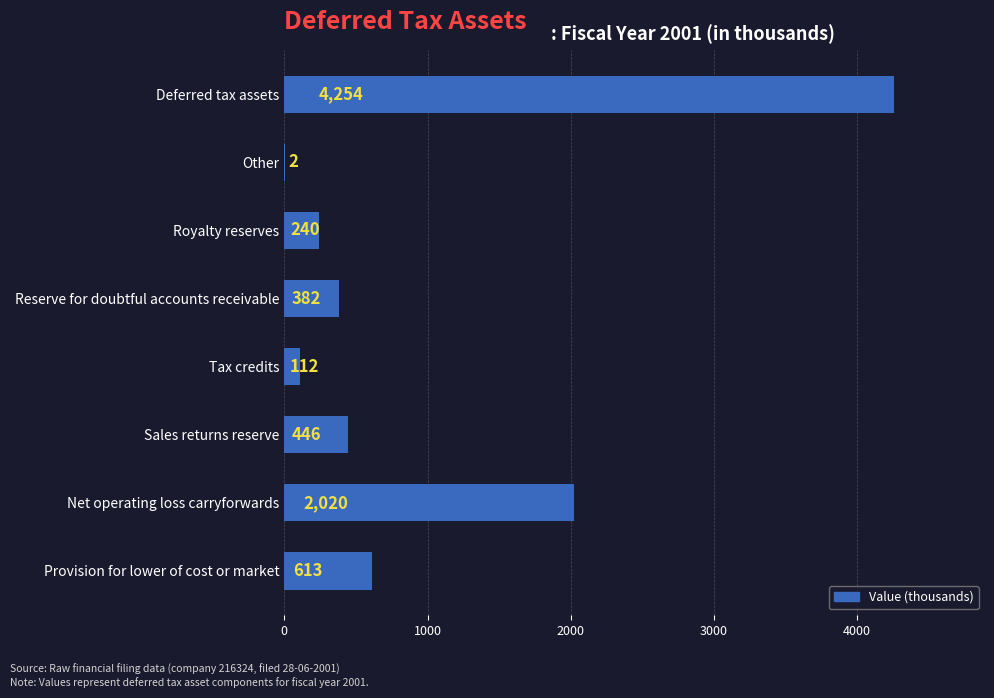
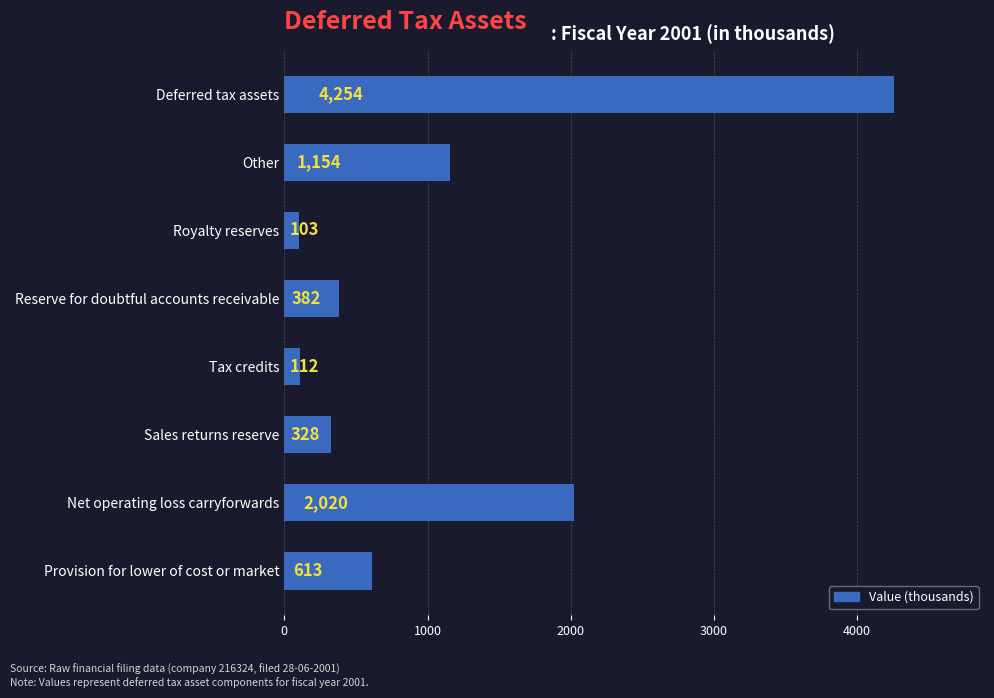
Other: 2 -> 1,154
Royalty reserves: 240 -> 103
Sales returns reserve: 446 -> 328
